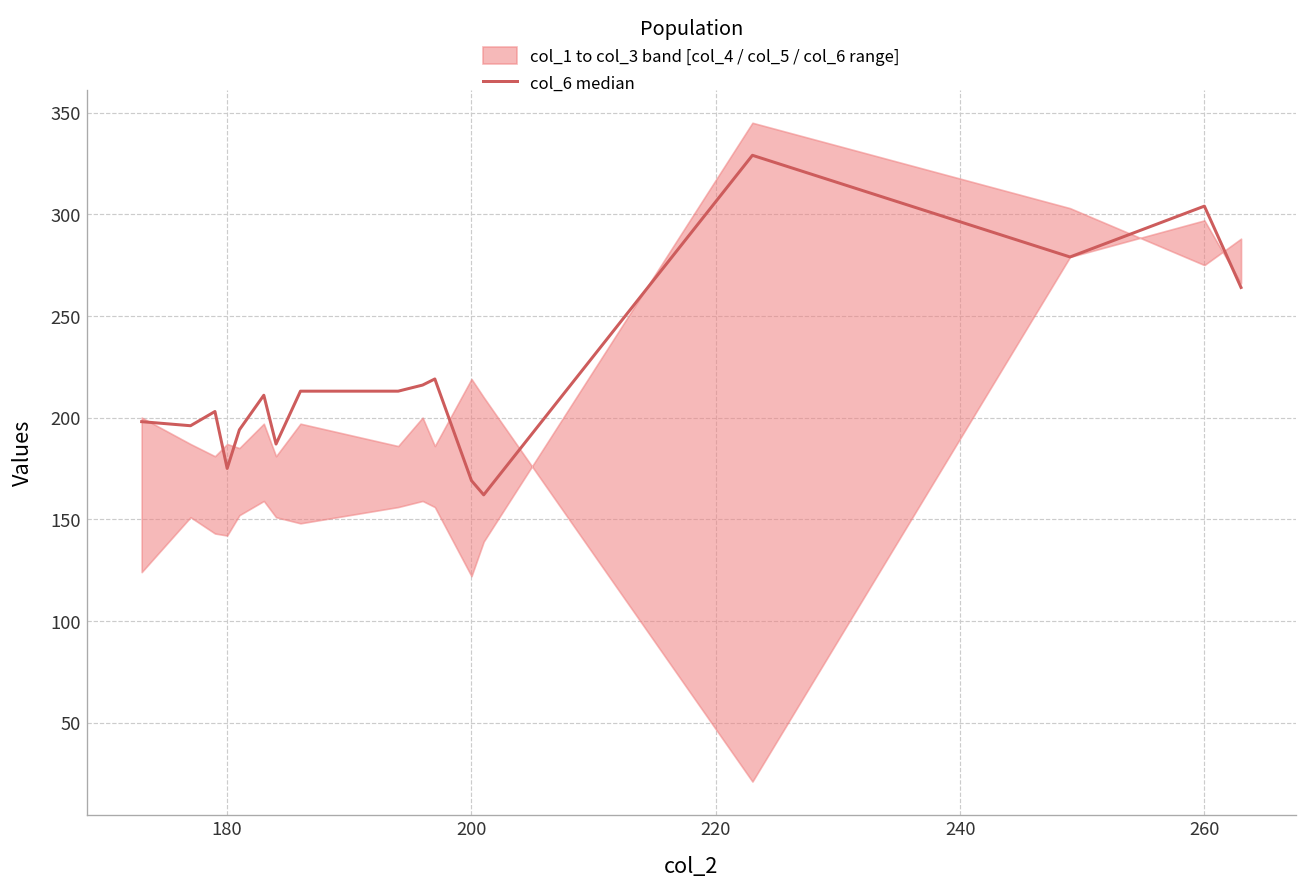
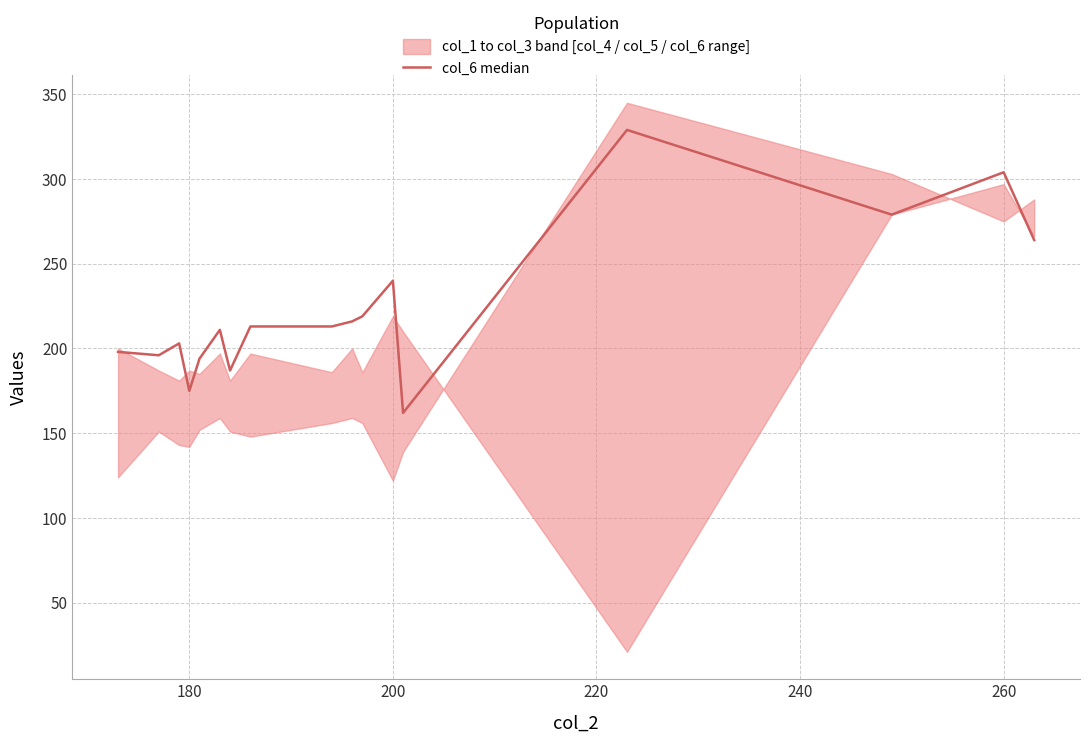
col_6 median, 200: 169 -> 240
